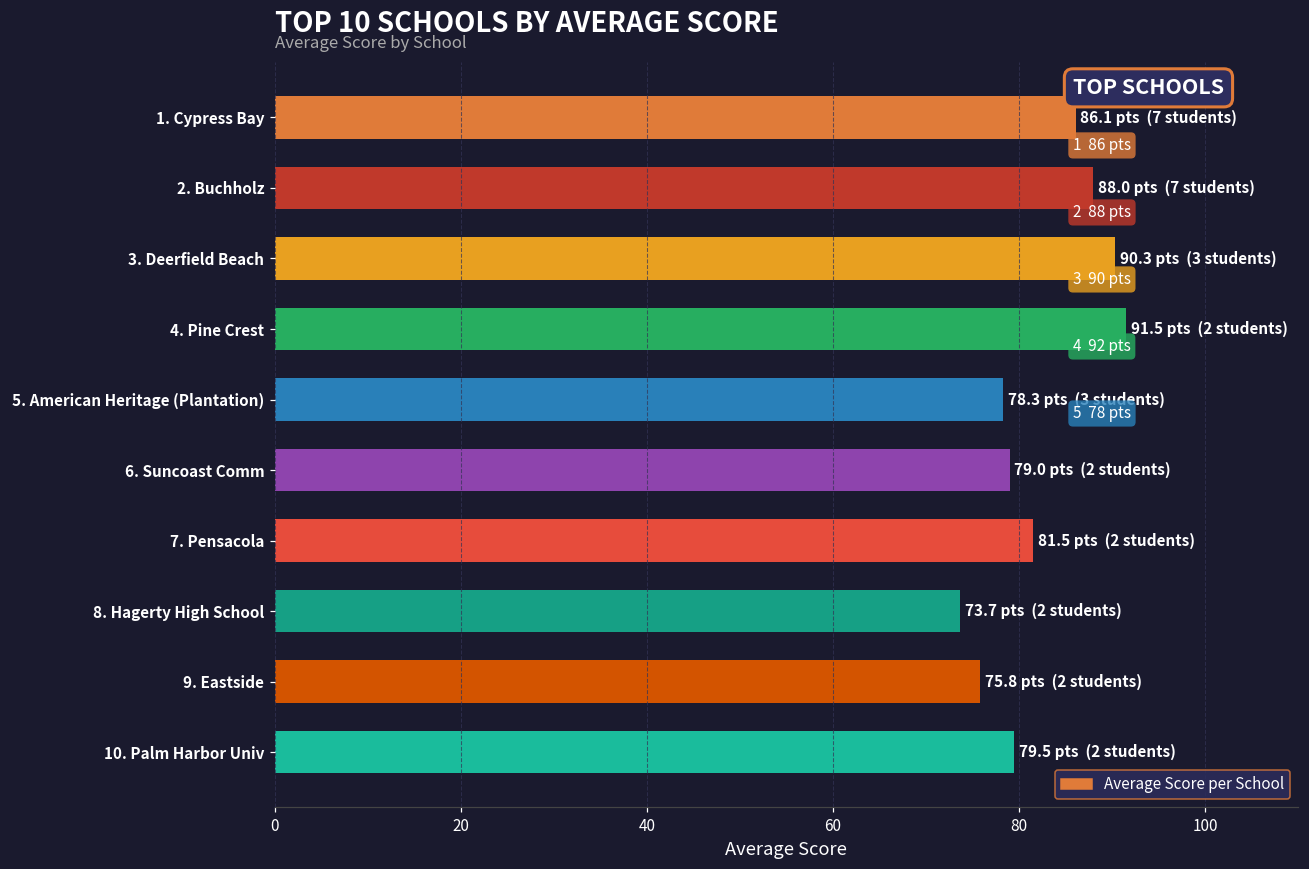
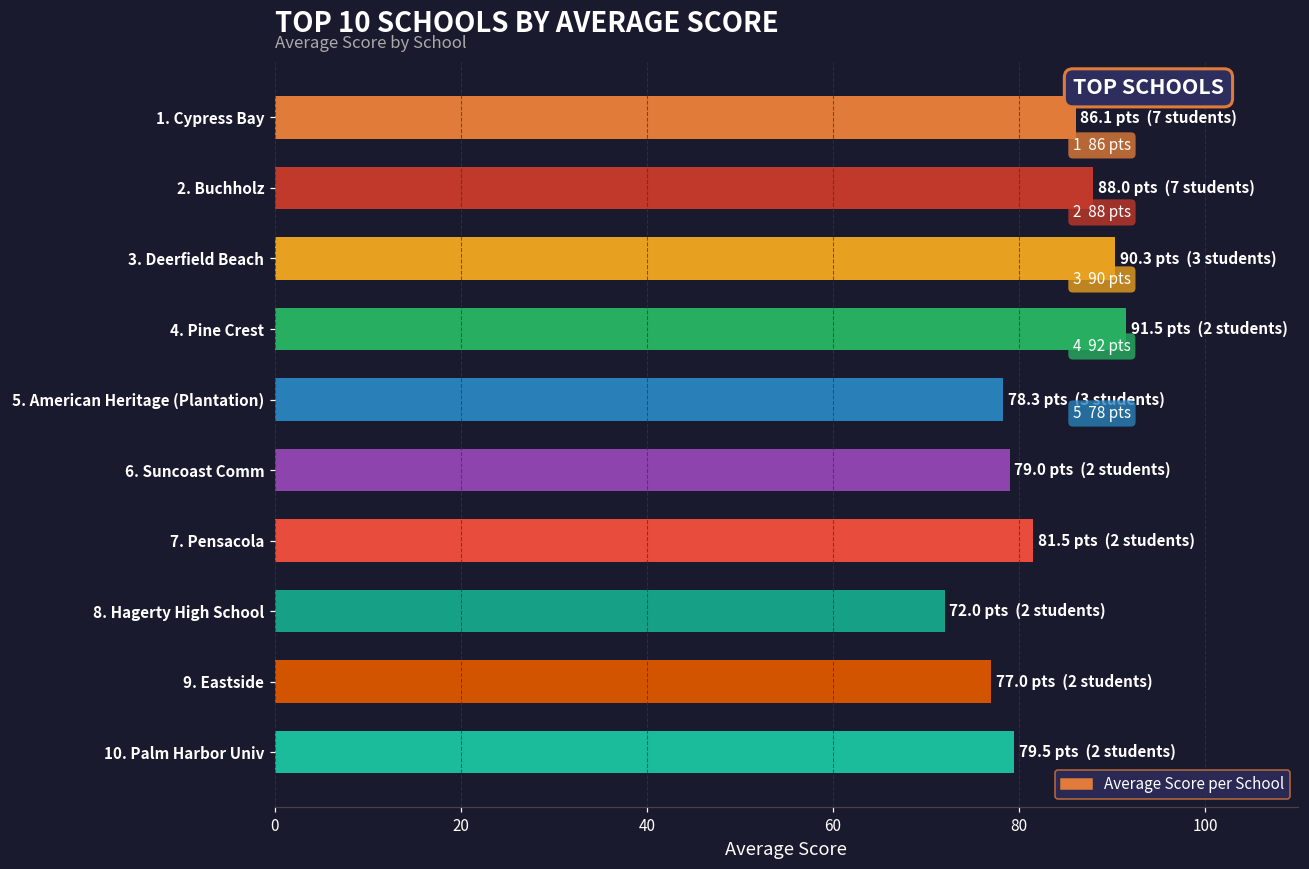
8. Hagerty High School: 73.7 -> 72.0
9. Eastside: 75.8 -> 77.0
